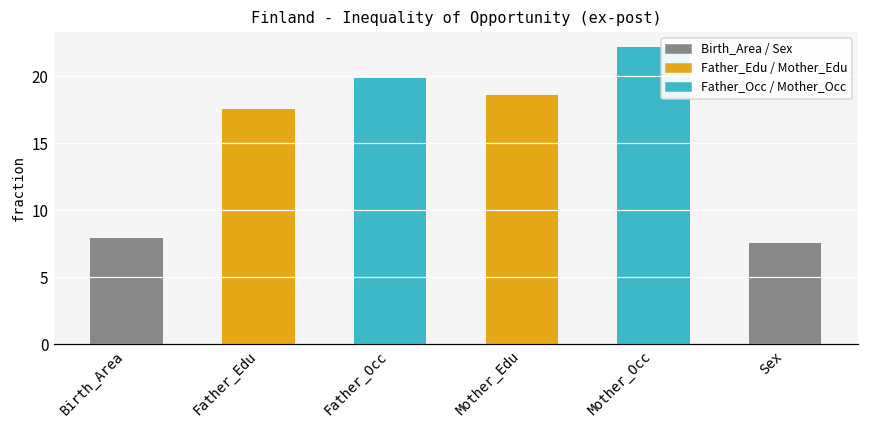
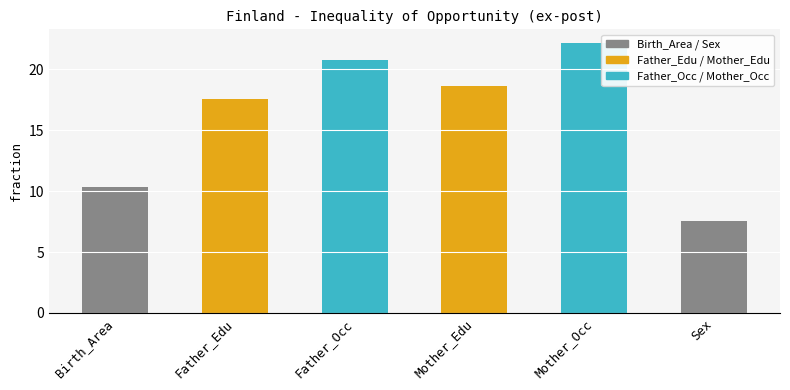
Birth_Area: 7.9 -> 10.3
Father_Occ: 19.9 -> 20.8
